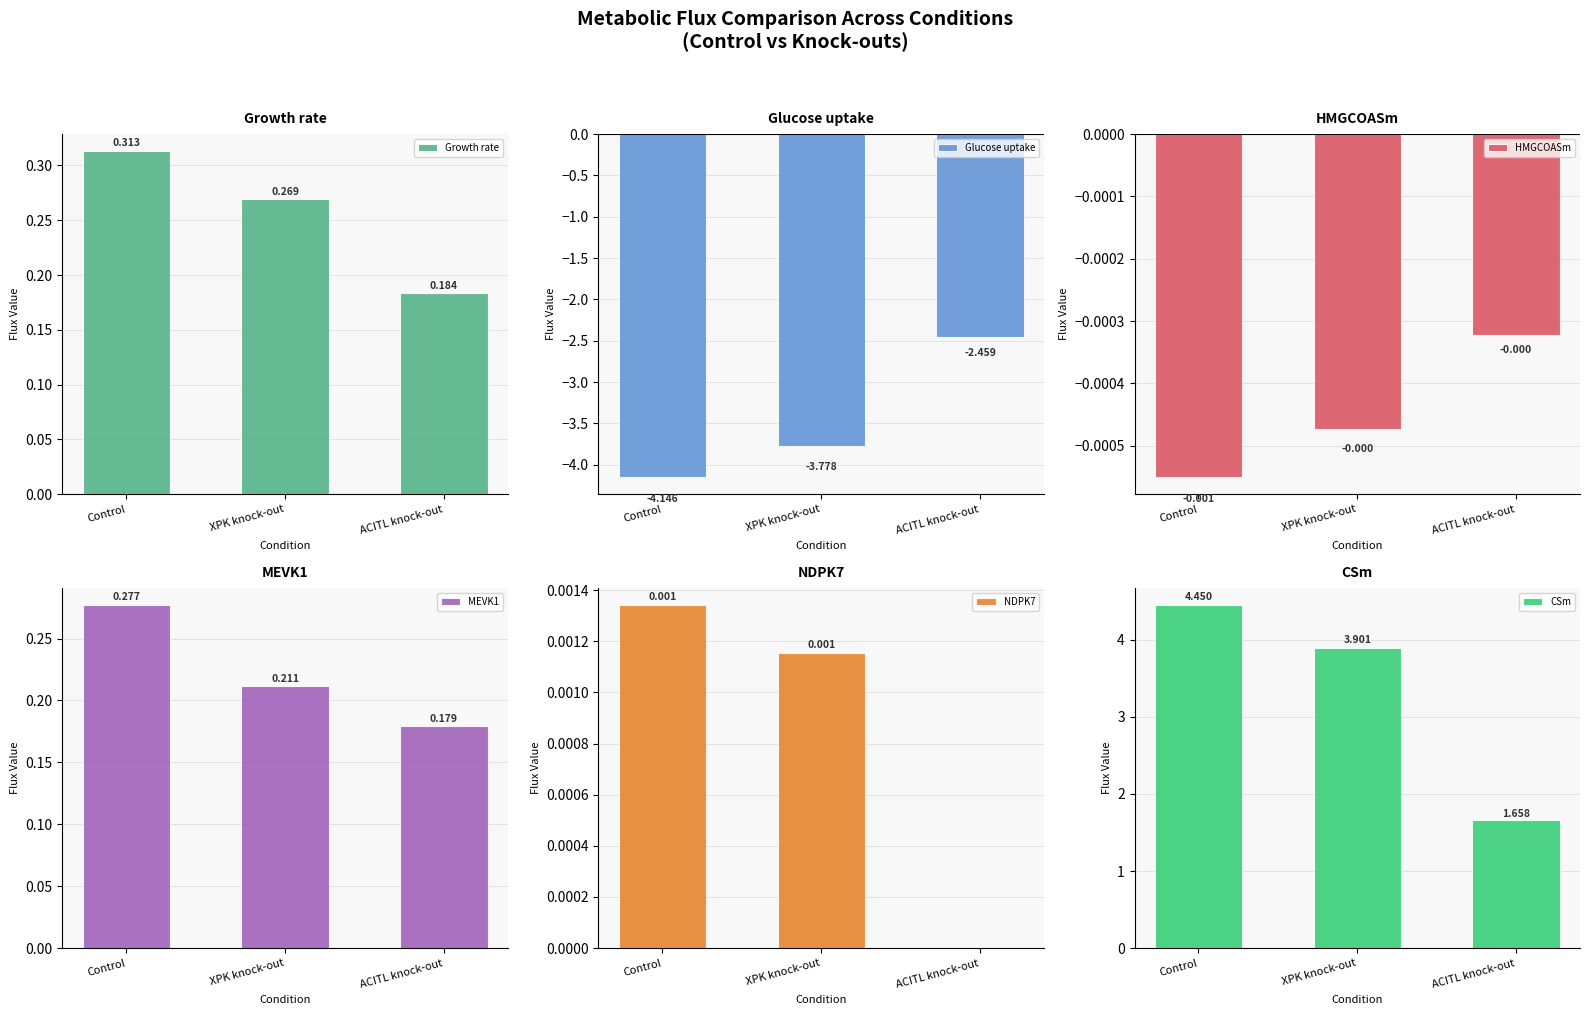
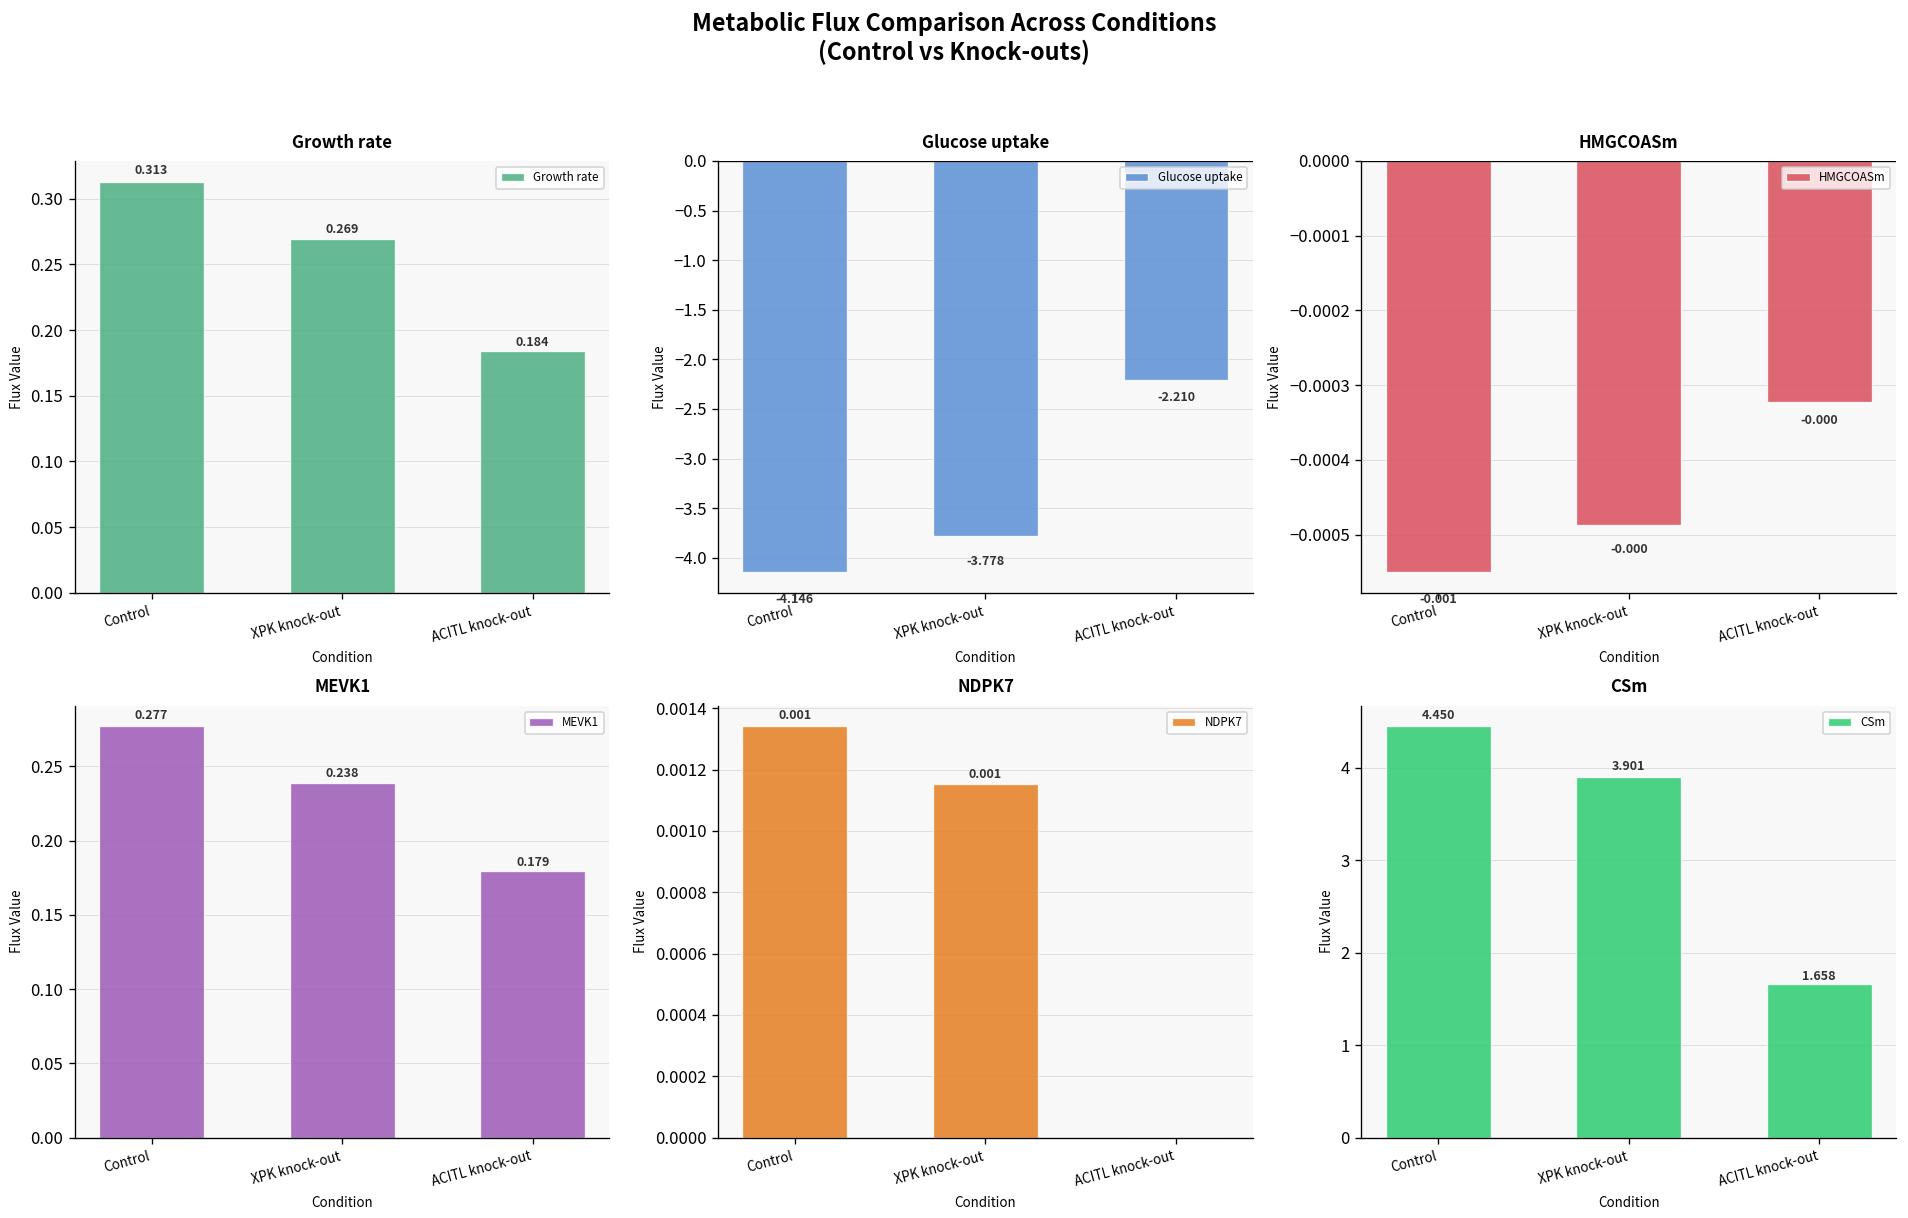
Glucose uptake, ACITL knock-out: -2.459 -> -2.210
HMGCOASm, XPK knock-out: -0.00047 -> -0.00049
MEVK1, XPK knock-out: 0.211 -> 0.238
